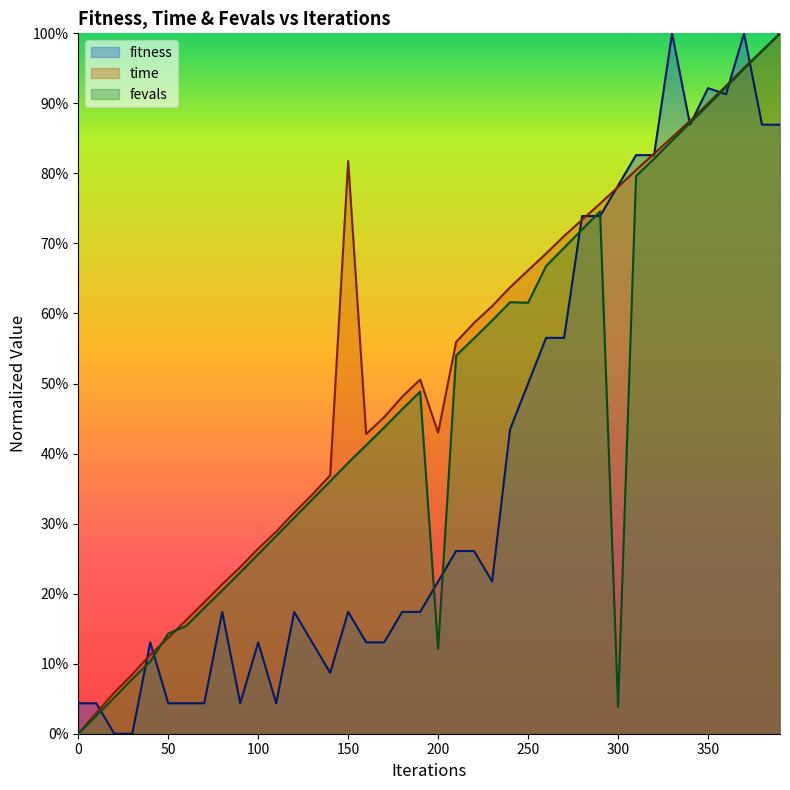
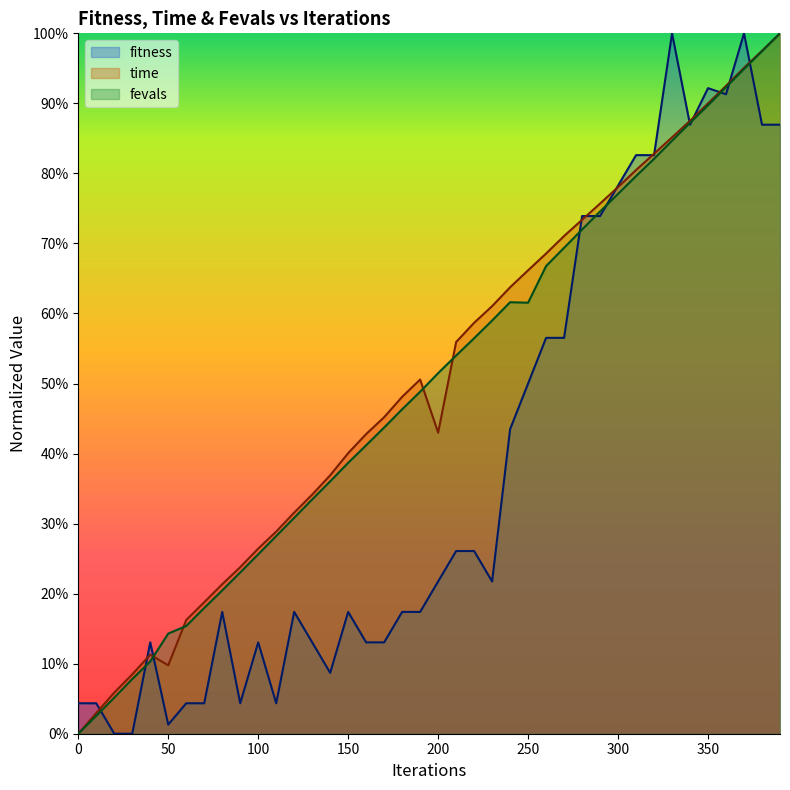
fitness, 50: 4% -> 1%
time, 50: 14% -> 10%
time, 150: 82% -> 40%
fevals, 200: 12% -> 51%
fevals, 300: 4% -> 77%
